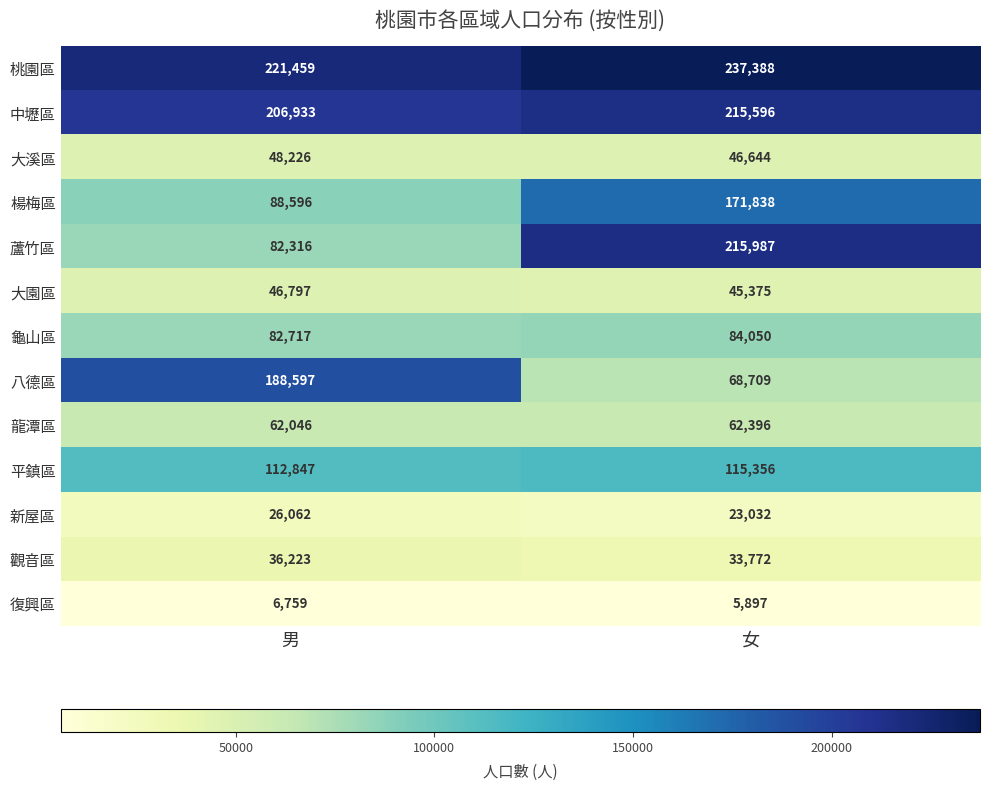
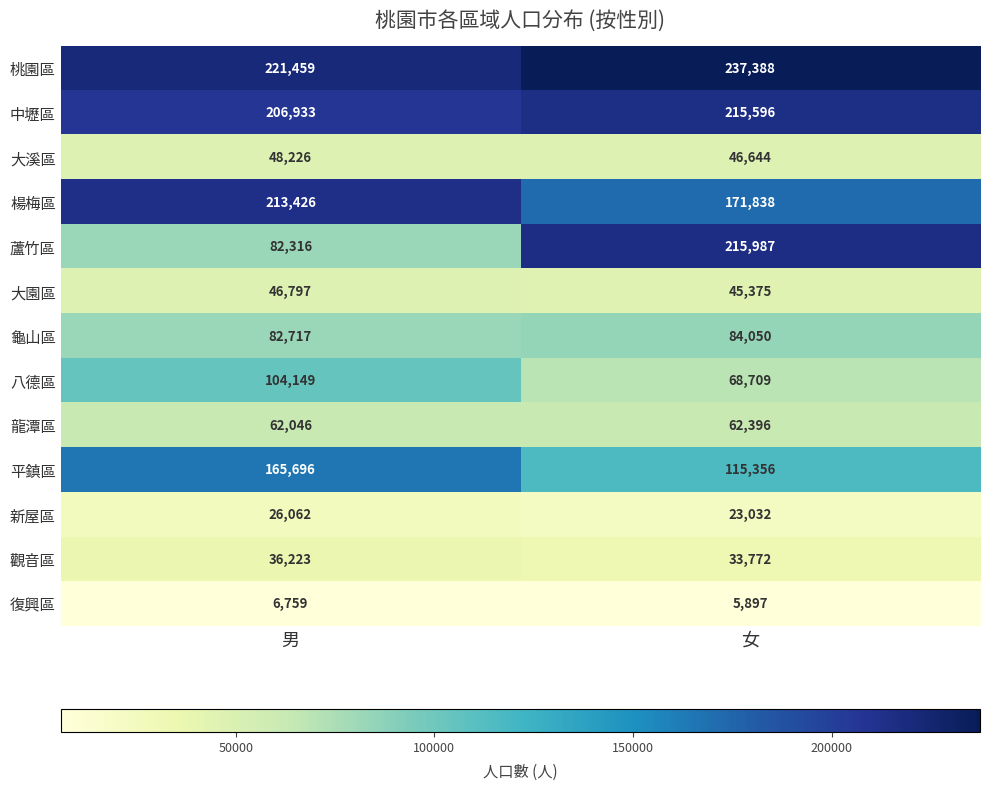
楊梅區, 男: 88,596 -> 213,426
八德區, 男: 188,597 -> 104,149
平鎮區, 男: 112,847 -> 165,696
